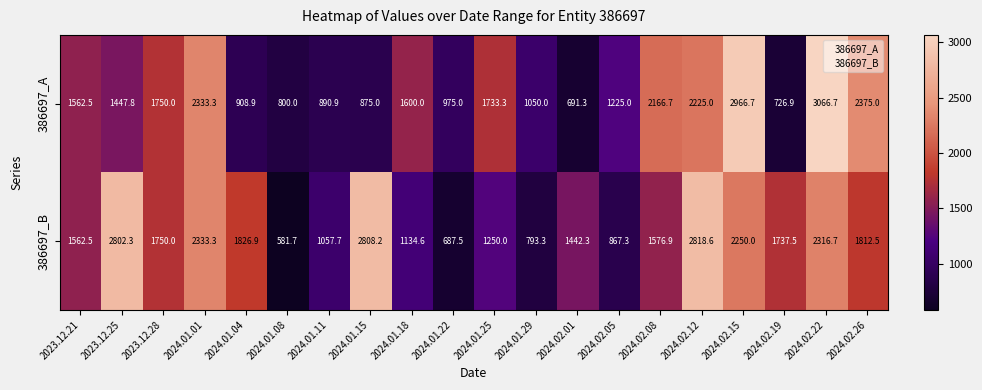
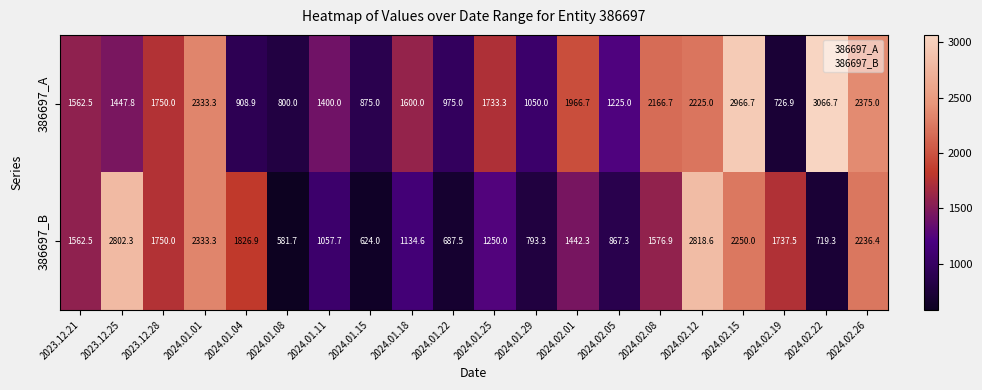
386697_A, 2024.01.11: 890.9 -> 1400.0
386697_A, 2024.02.01: 691.3 -> 1966.7
386697_B, 2024.01.15: 2808.2 -> 624.0
386697_B, 2024.02.22: 2316.7 -> 719.3
386697_B, 2024.02.26: 1812.5 -> 2236.4
